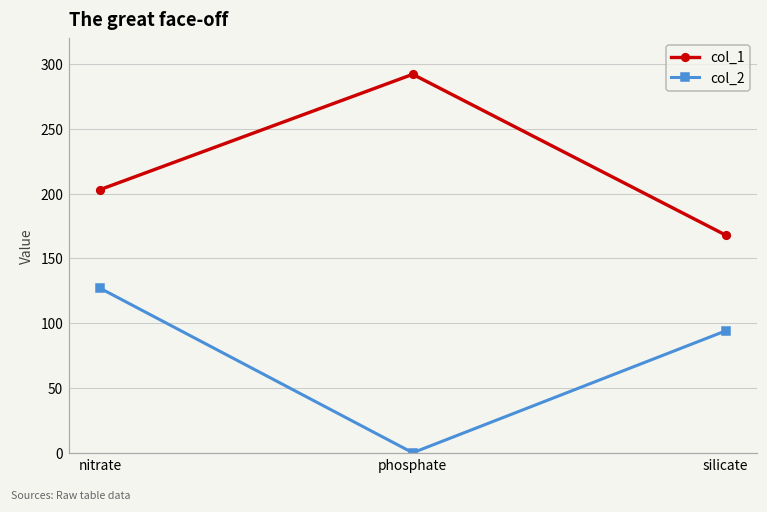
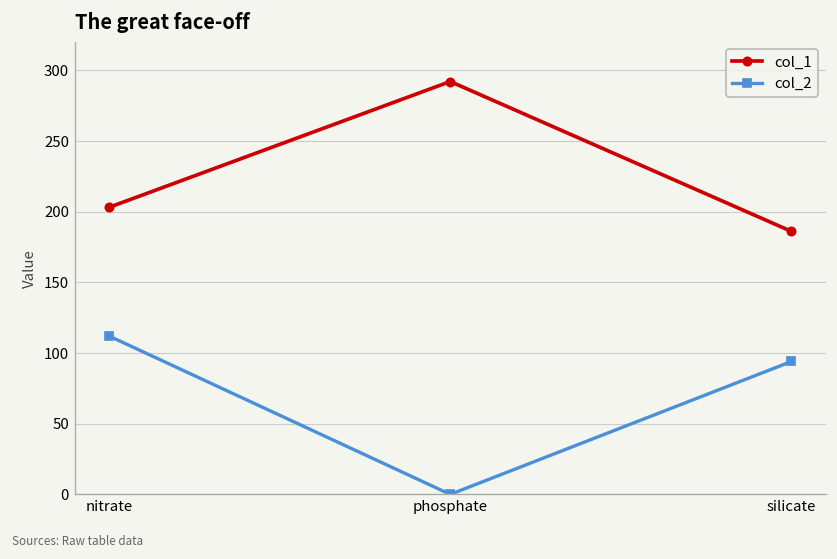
col_2, nitrate: 127 -> 112
col_1, silicate: 168 -> 186
